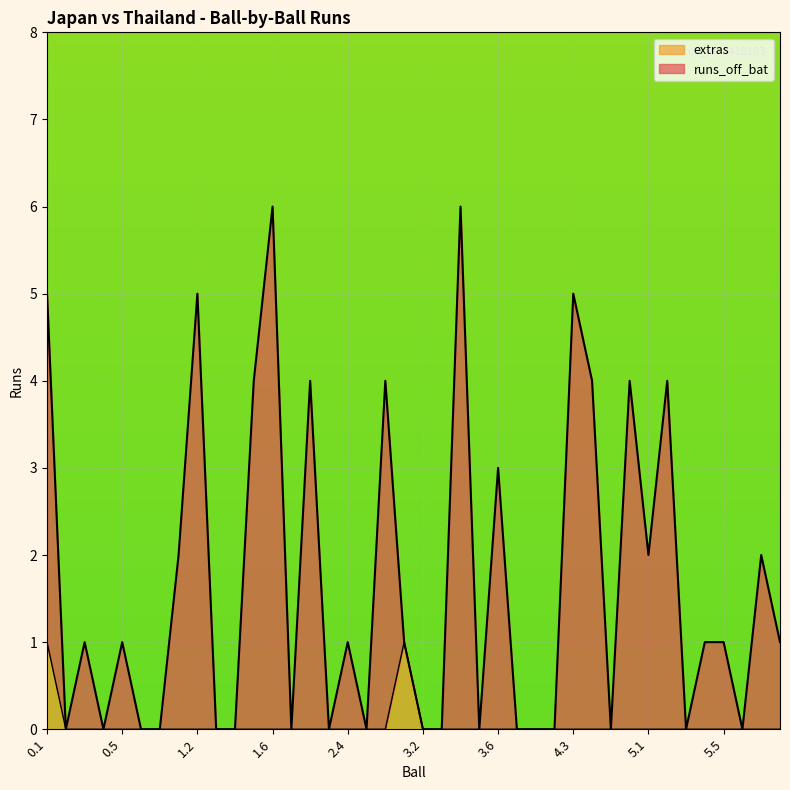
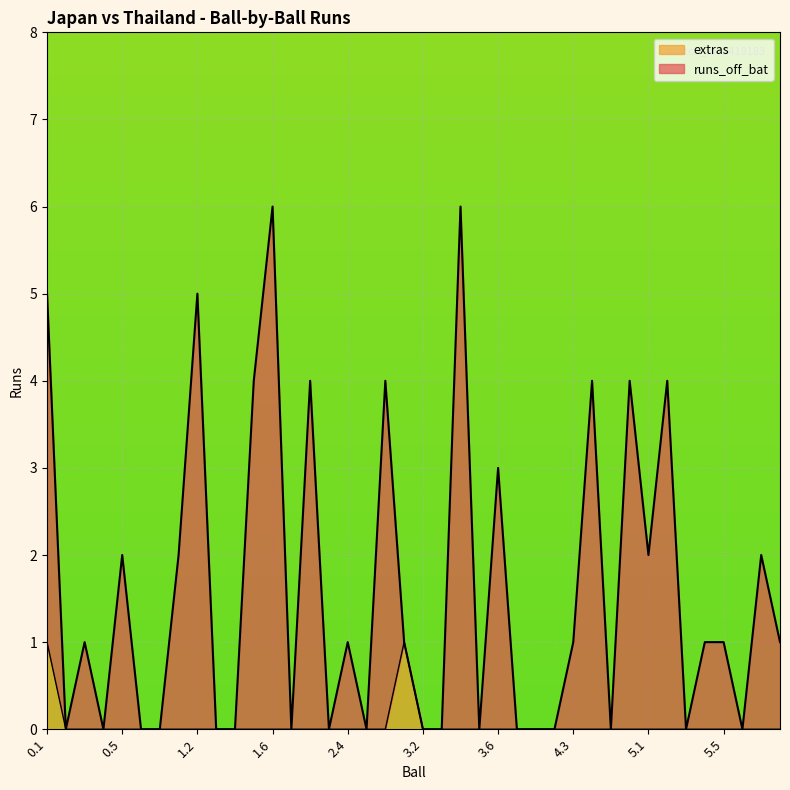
runs_off_bat, 0.5: 1 -> 2
runs_off_bat, 4.3: 5 -> 1
